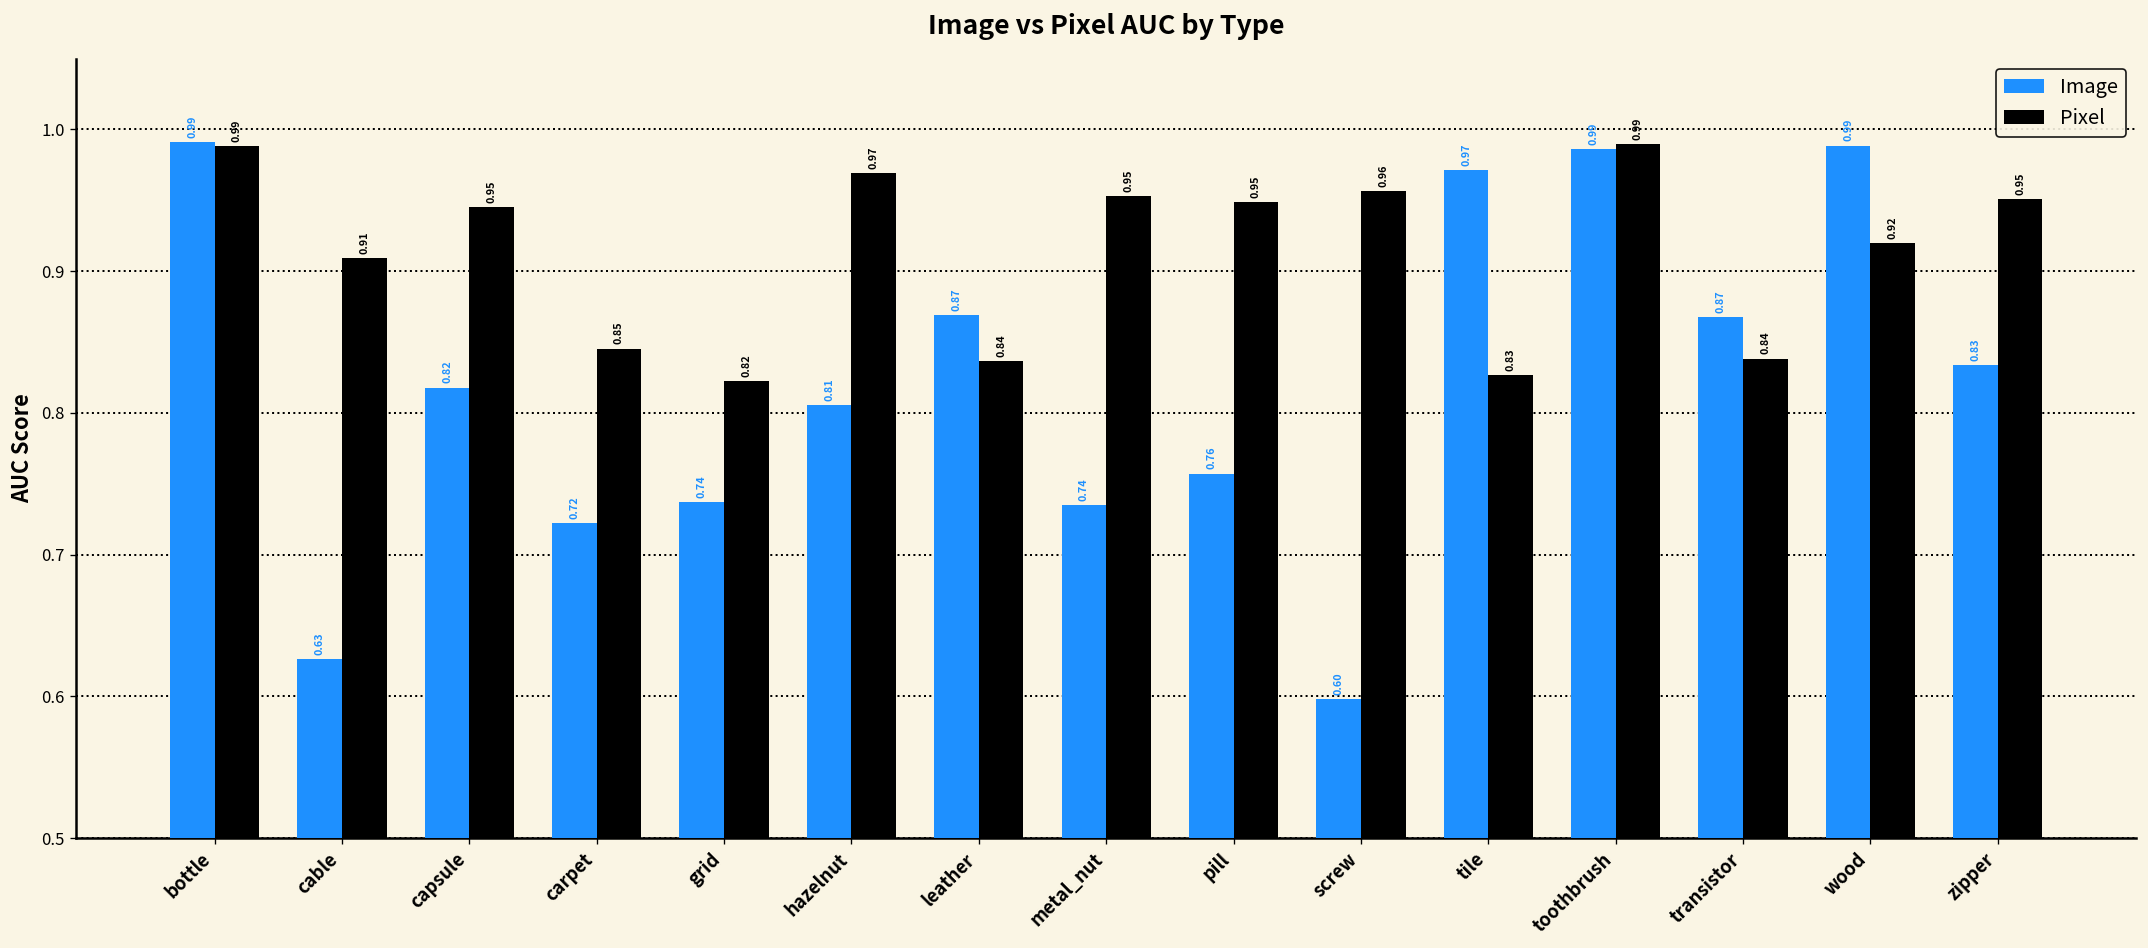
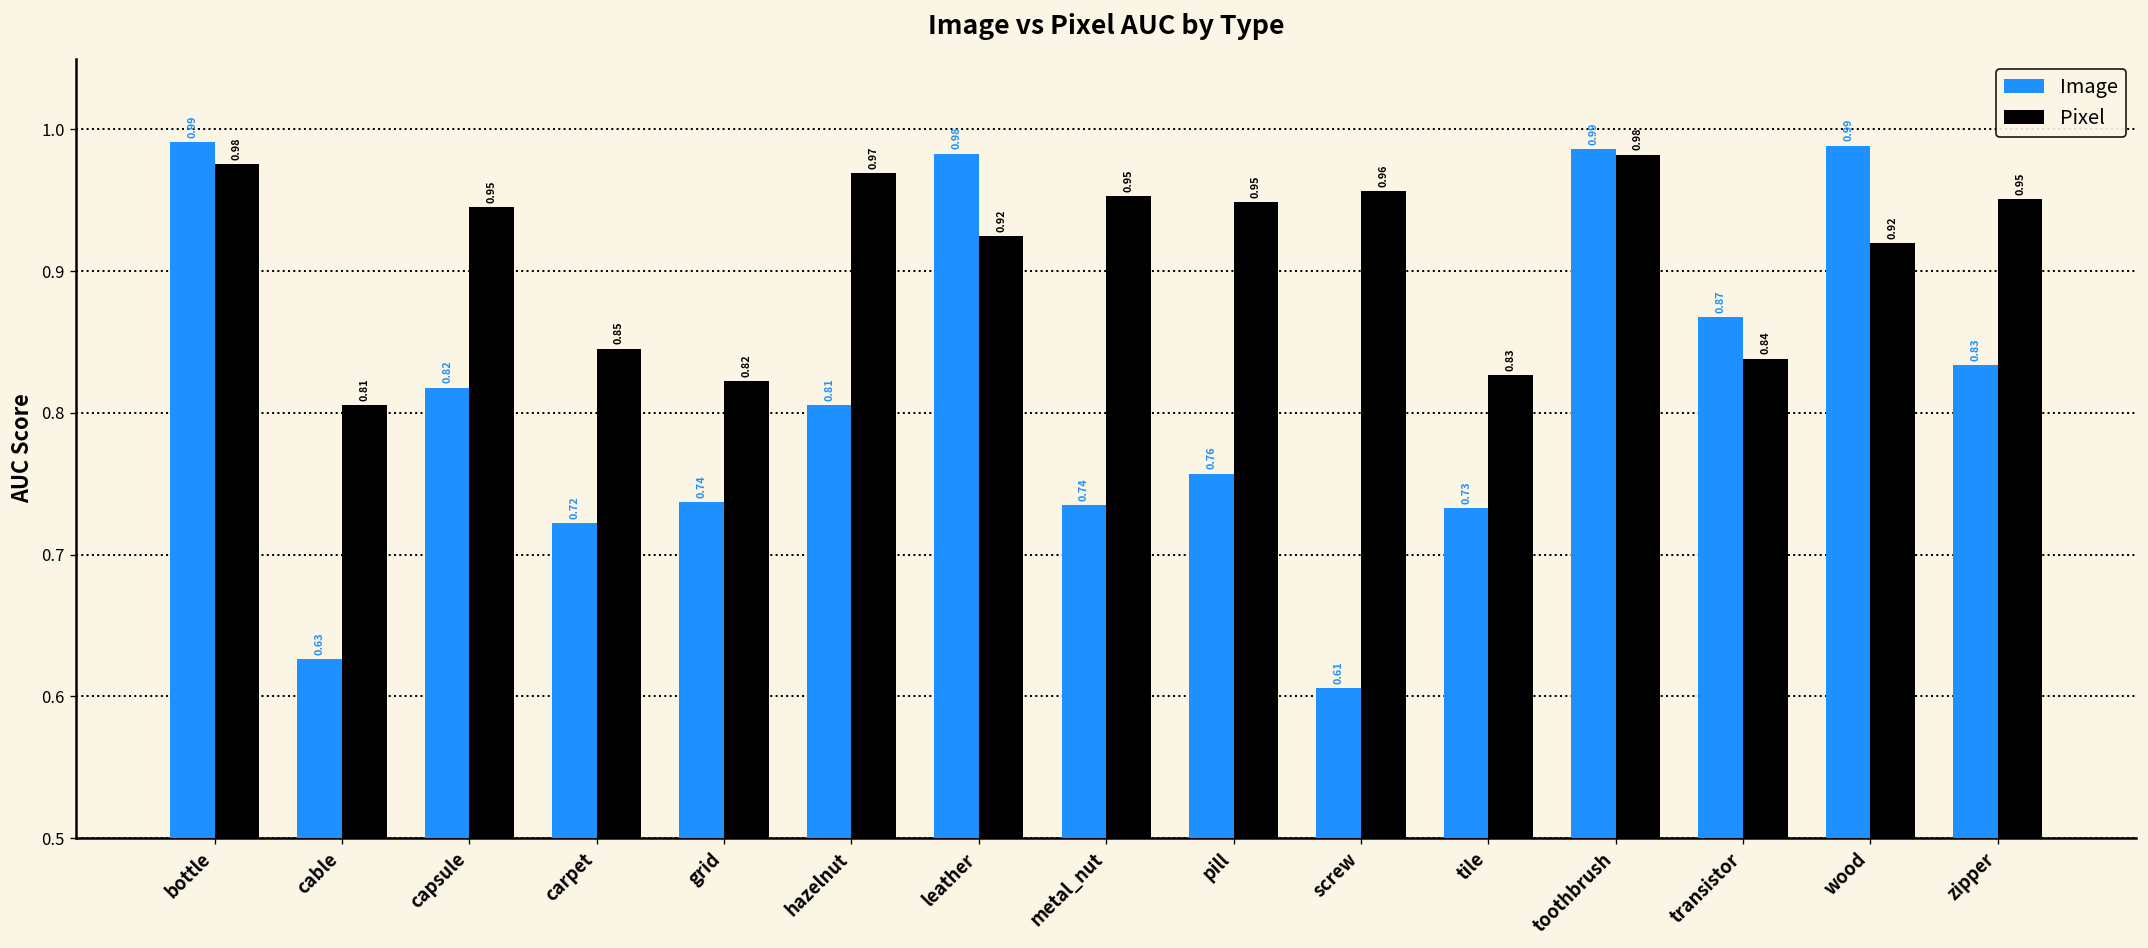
Pixel, bottle: 0.99 -> 0.98
Pixel, cable: 0.91 -> 0.81
Image, leather: 0.87 -> 0.98
Pixel, leather: 0.84 -> 0.92
Image, screw: 0.60 -> 0.61
Image, tile: 0.97 -> 0.73
Pixel, toothbrush: 0.99 -> 0.98
